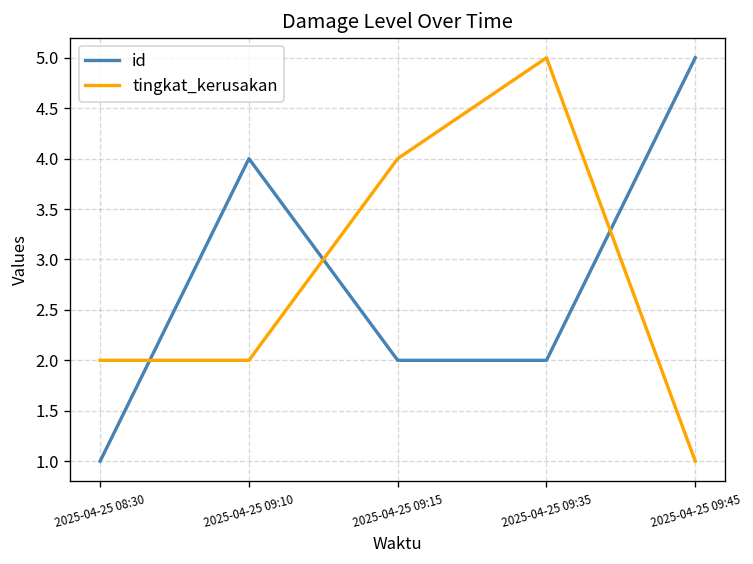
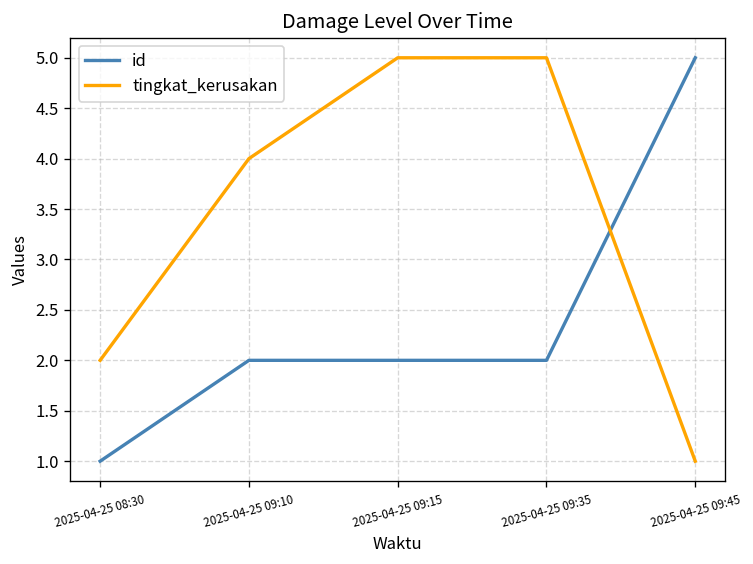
id, 2025-04-25 09:10: 4 -> 2
tingkat_kerusakan, 2025-04-25 09:10: 2 -> 4
tingkat_kerusakan, 2025-04-25 09:15: 4 -> 5
